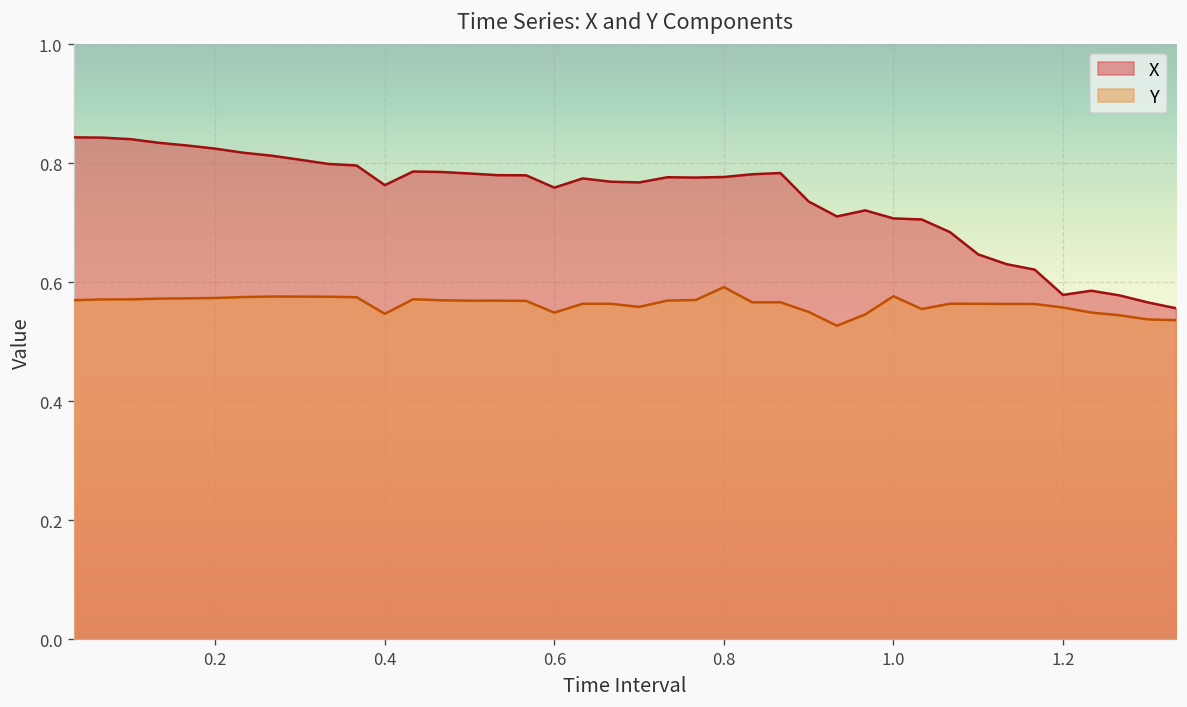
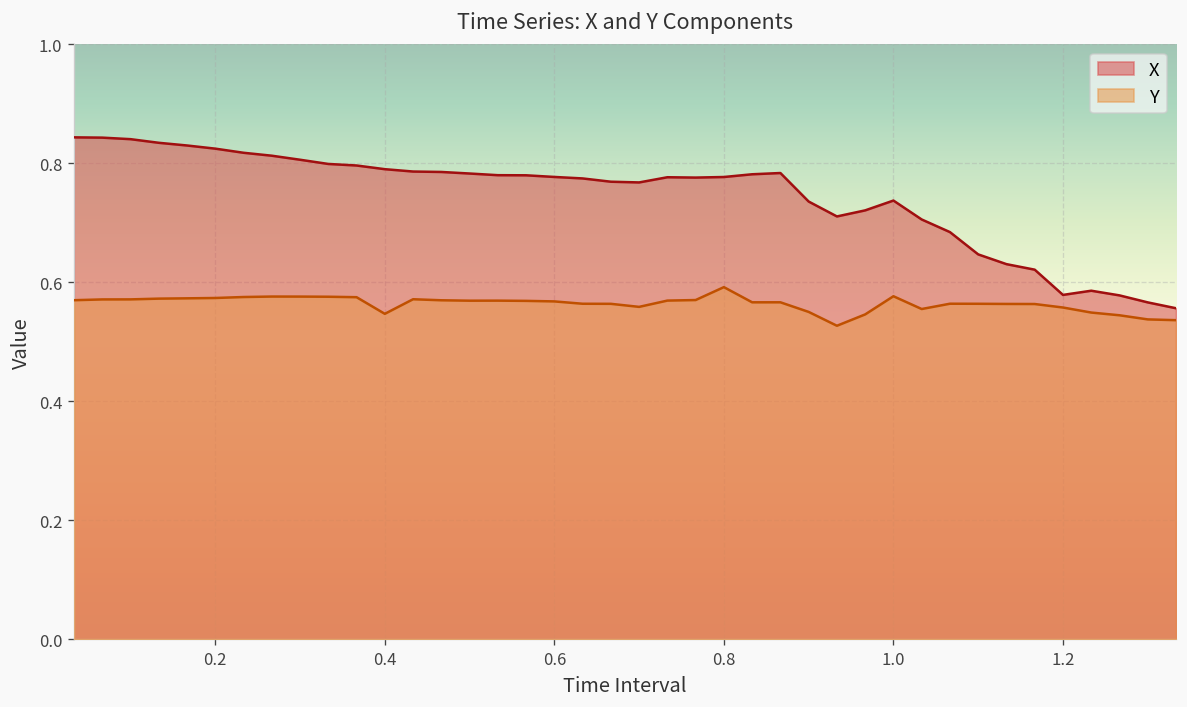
X, 0.4: 0.76 -> 0.79
X, 0.6: 0.76 -> 0.78
Y, 0.6: 0.55 -> 0.57
X, 1.0: 0.71 -> 0.74
